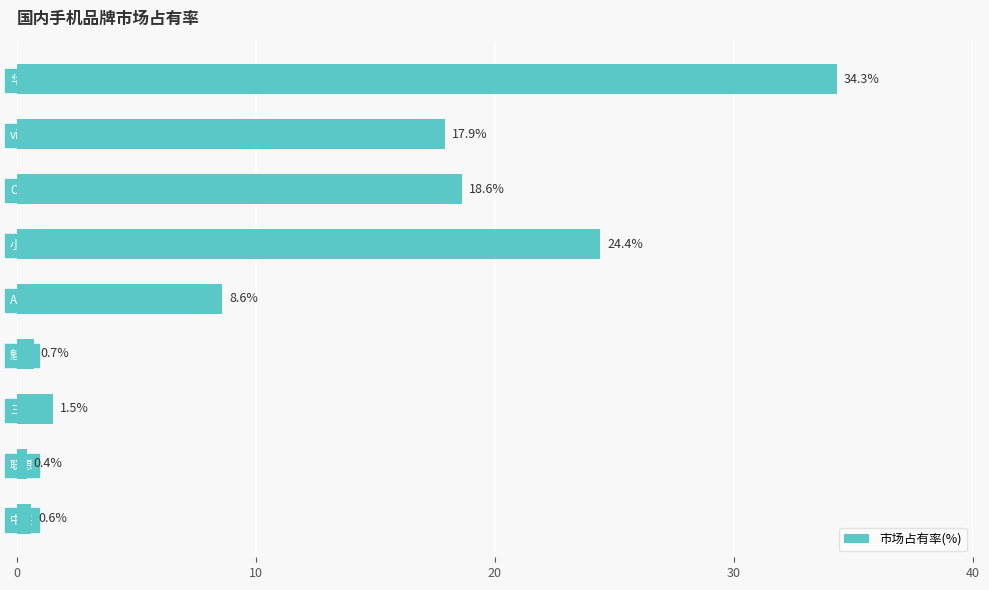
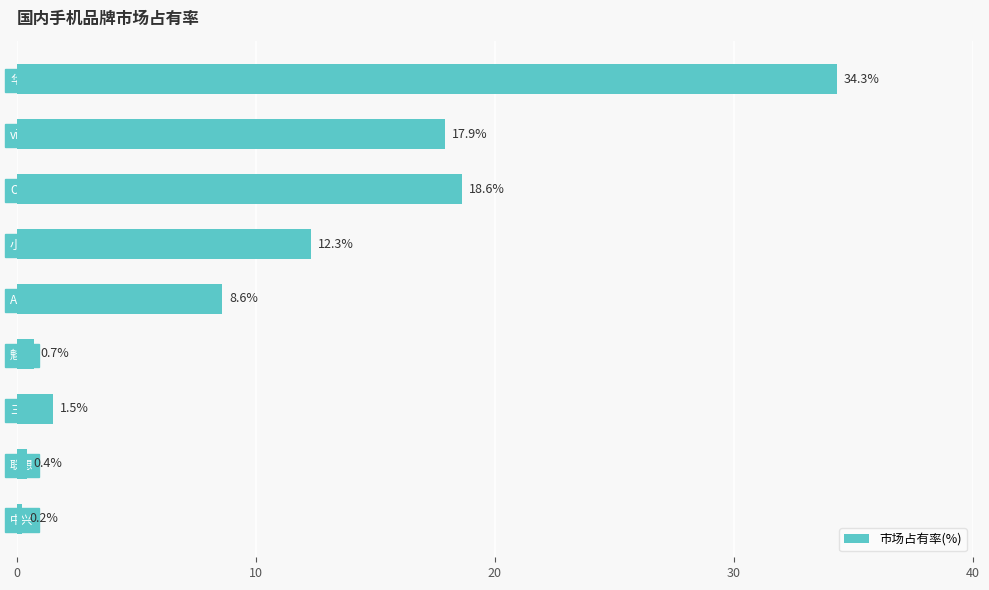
小米: 24.4% -> 12.3%
中兴: 0.6% -> 0.2%
